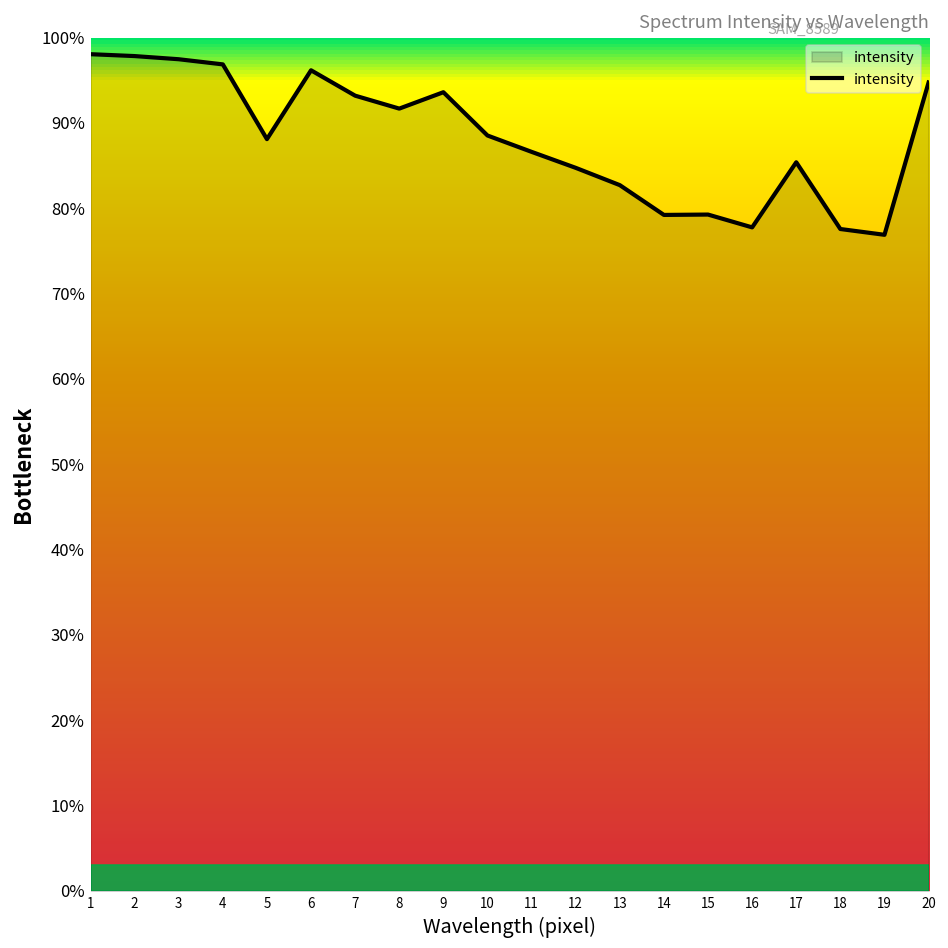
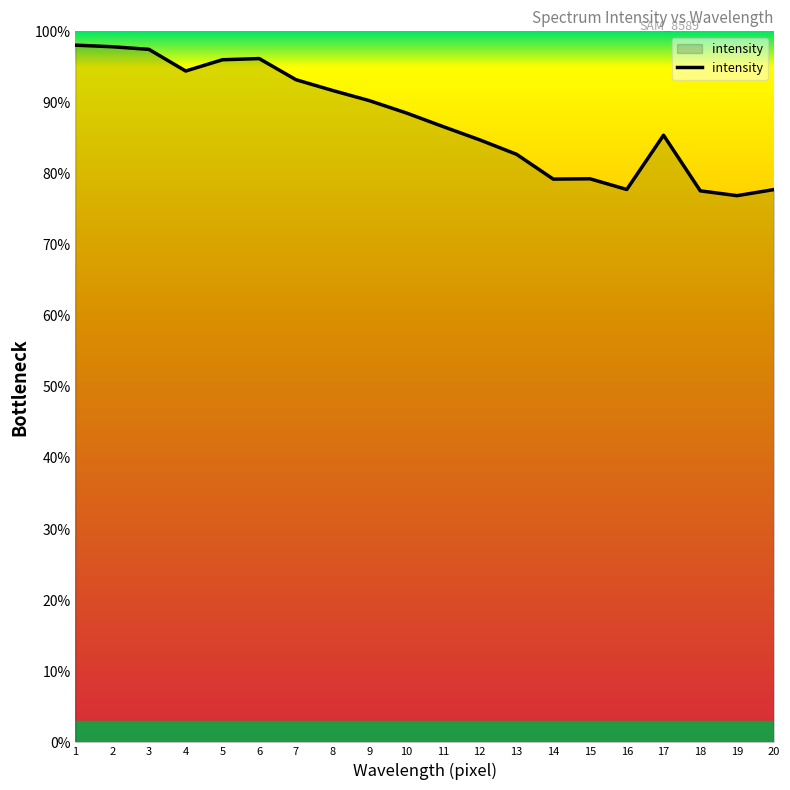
4: 97% -> 94%
5: 88% -> 96%
9: 94% -> 90%
20: 95% -> 78%
